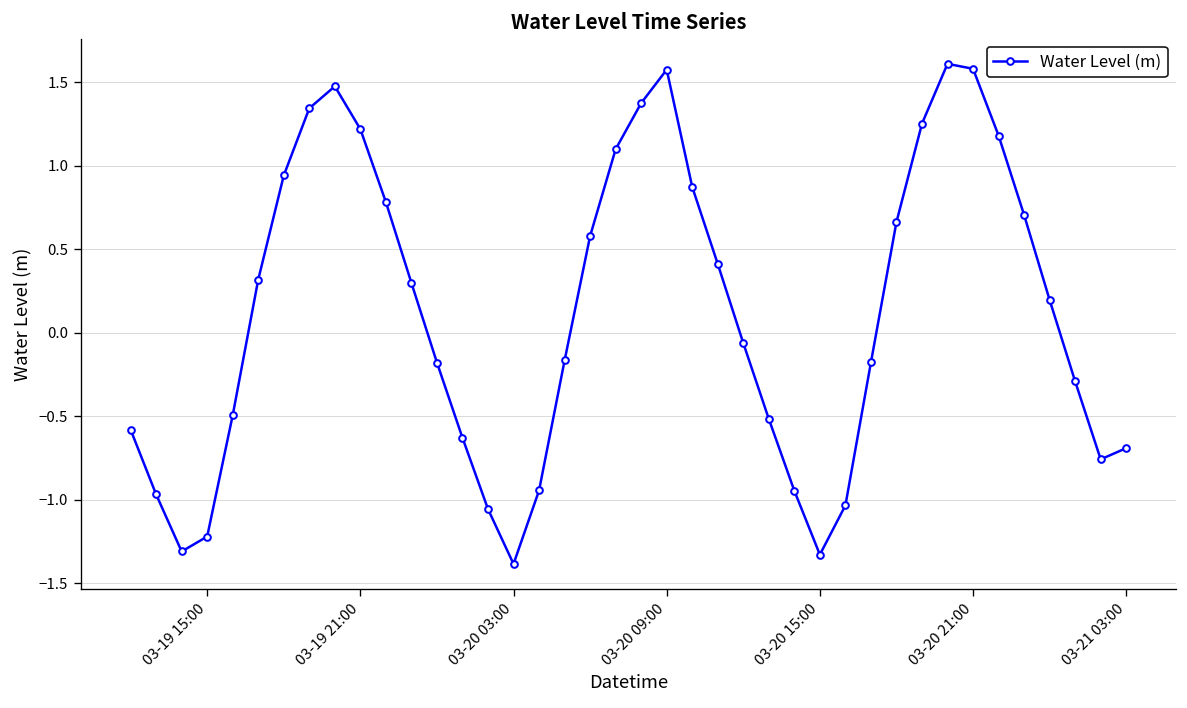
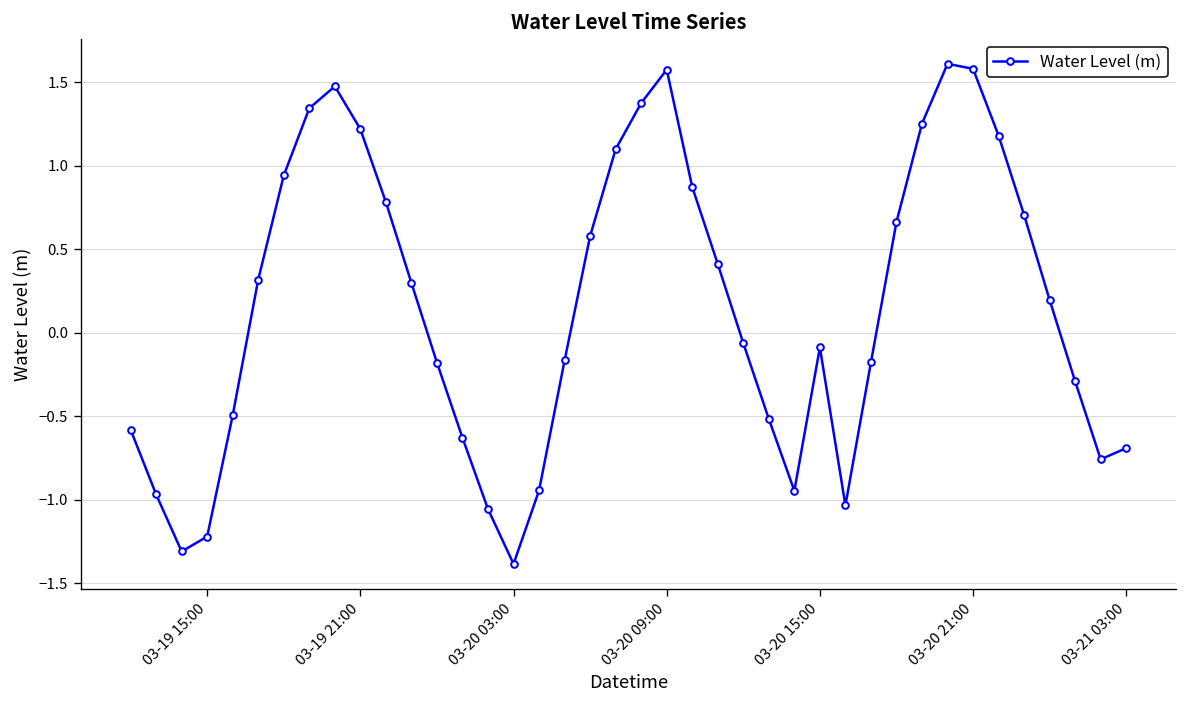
03-20 15:00: -1.33 -> -0.09
